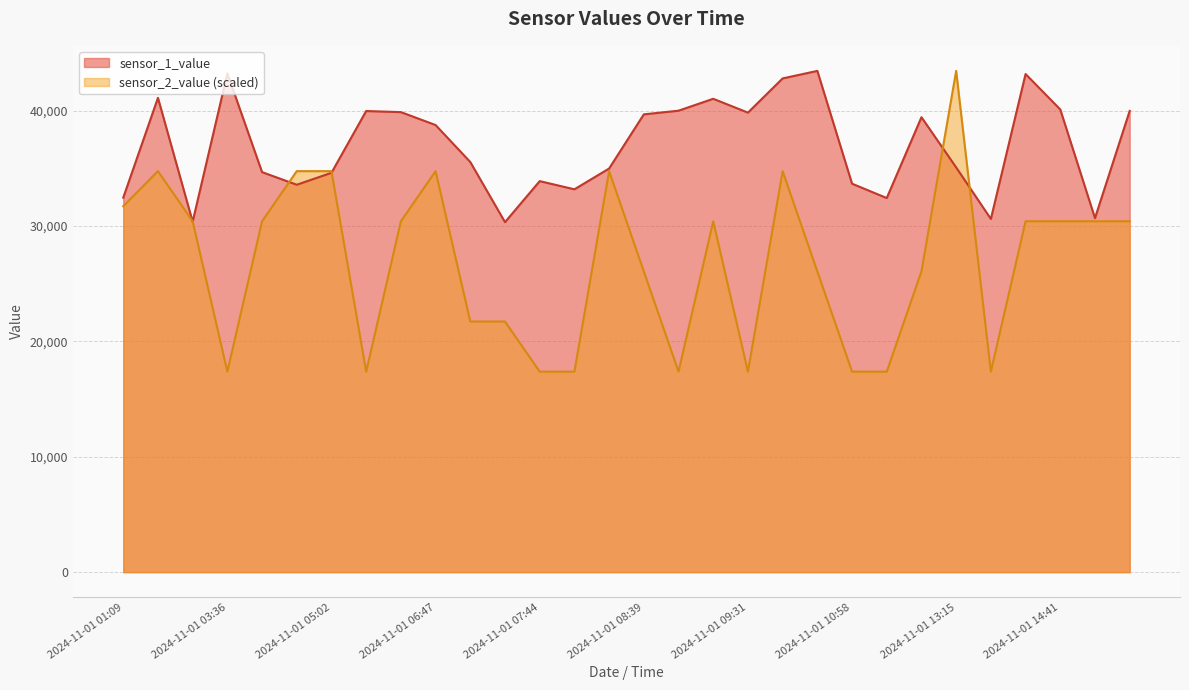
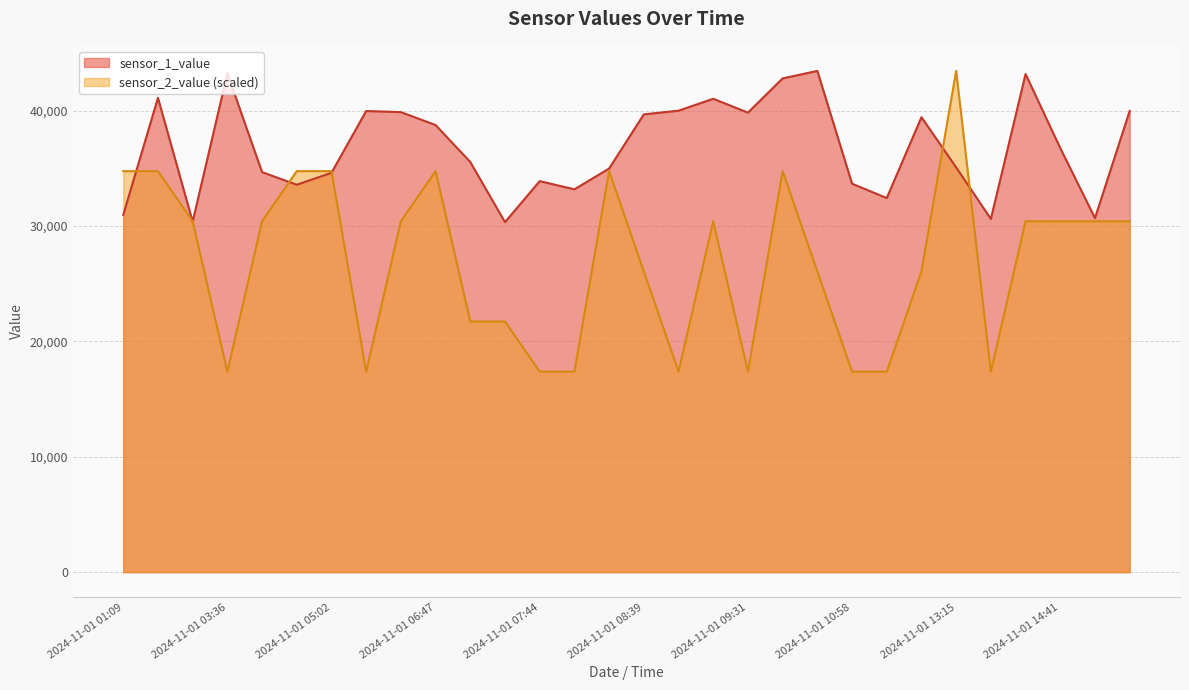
sensor_1_value, 2024-11-01 01:09: 32,400 -> 31,000
sensor_2_value (scaled), 2024-11-01 01:09: 31,700 -> 34,700
sensor_1_value, 2024-11-01 14:41: 40,100 -> 36,700
